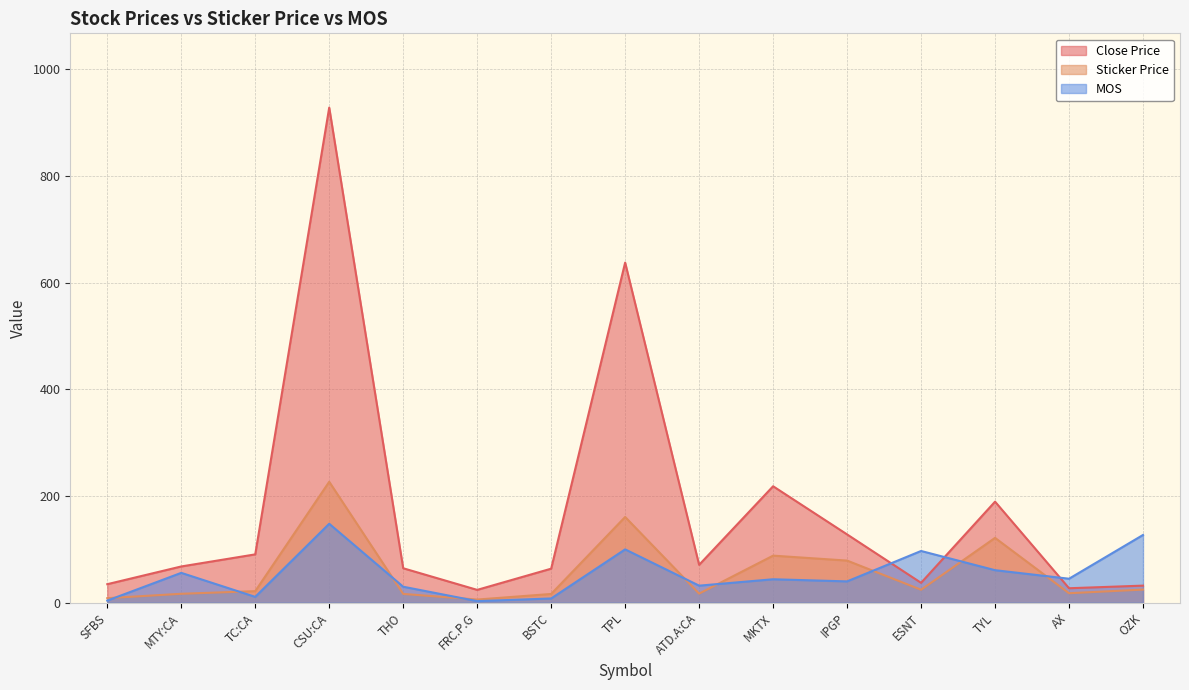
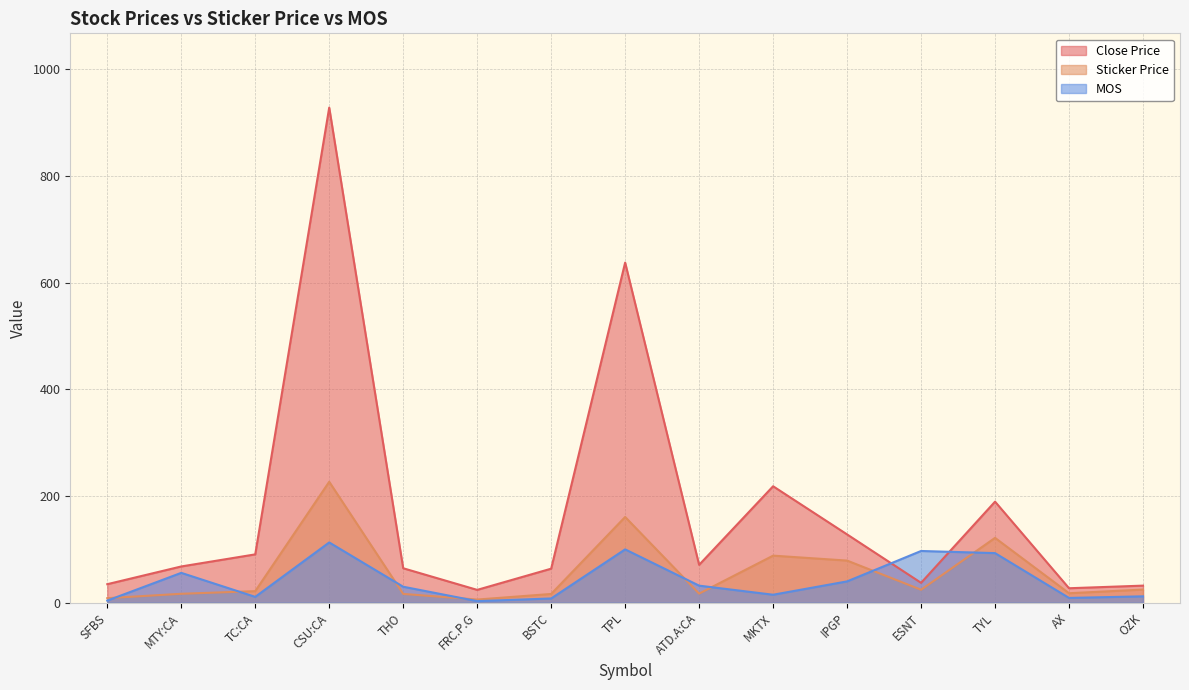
MOS, CSU:CA: 150 -> 110
MOS, MKTX: 40 -> 20
MOS, TYL: 60 -> 90
MOS, AX: 50 -> 10
MOS, OZK: 130 -> 10
